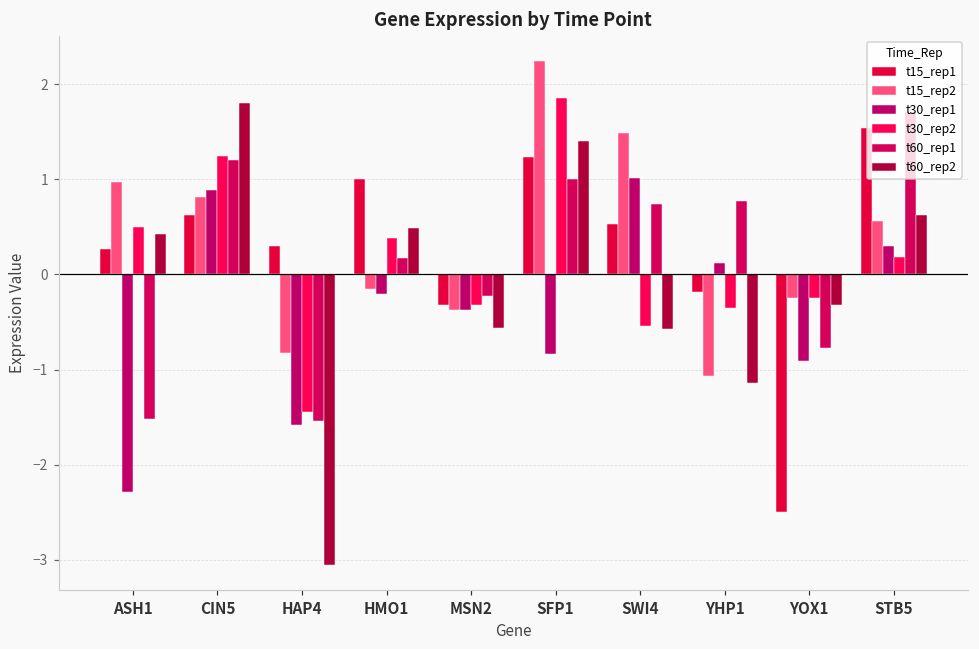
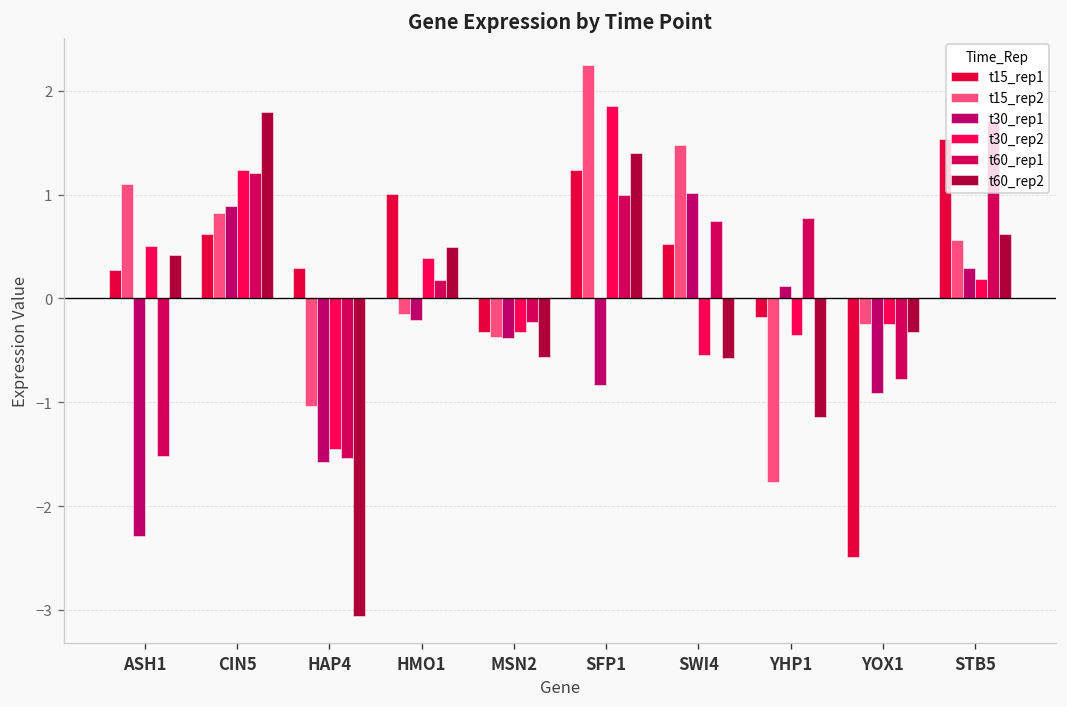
t15_rep2, ASH1: 1.0 -> 1.1
t15_rep2, HAP4: -0.8 -> -1.0
t15_rep2, YHP1: -1.1 -> -1.8
